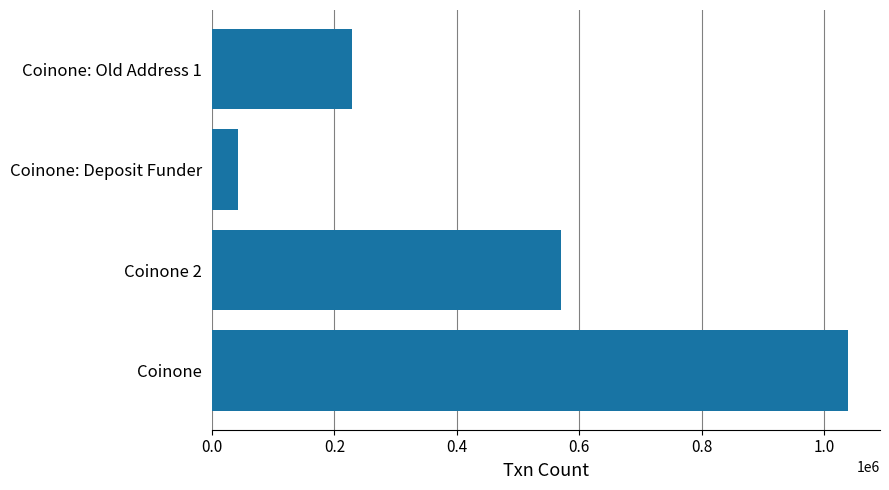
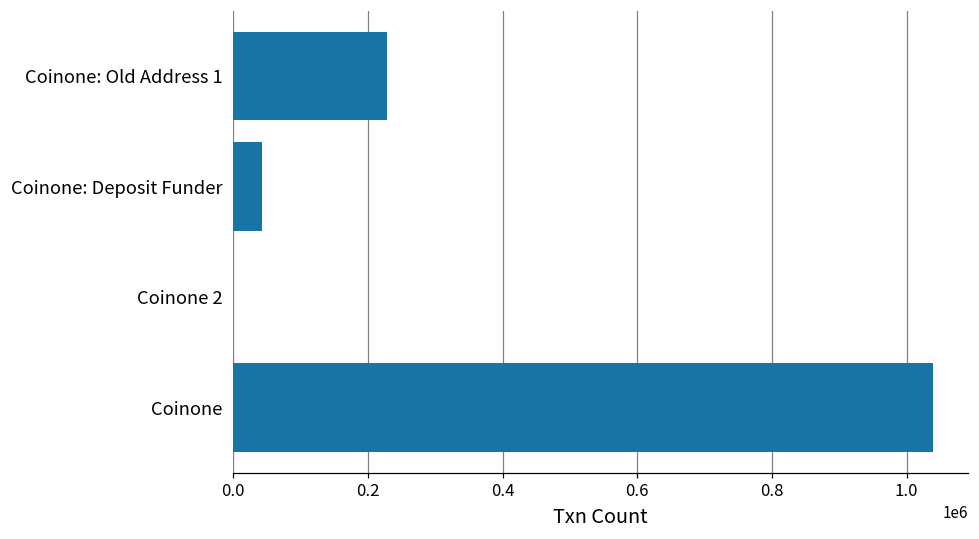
Coinone 2: 570000 -> 0
